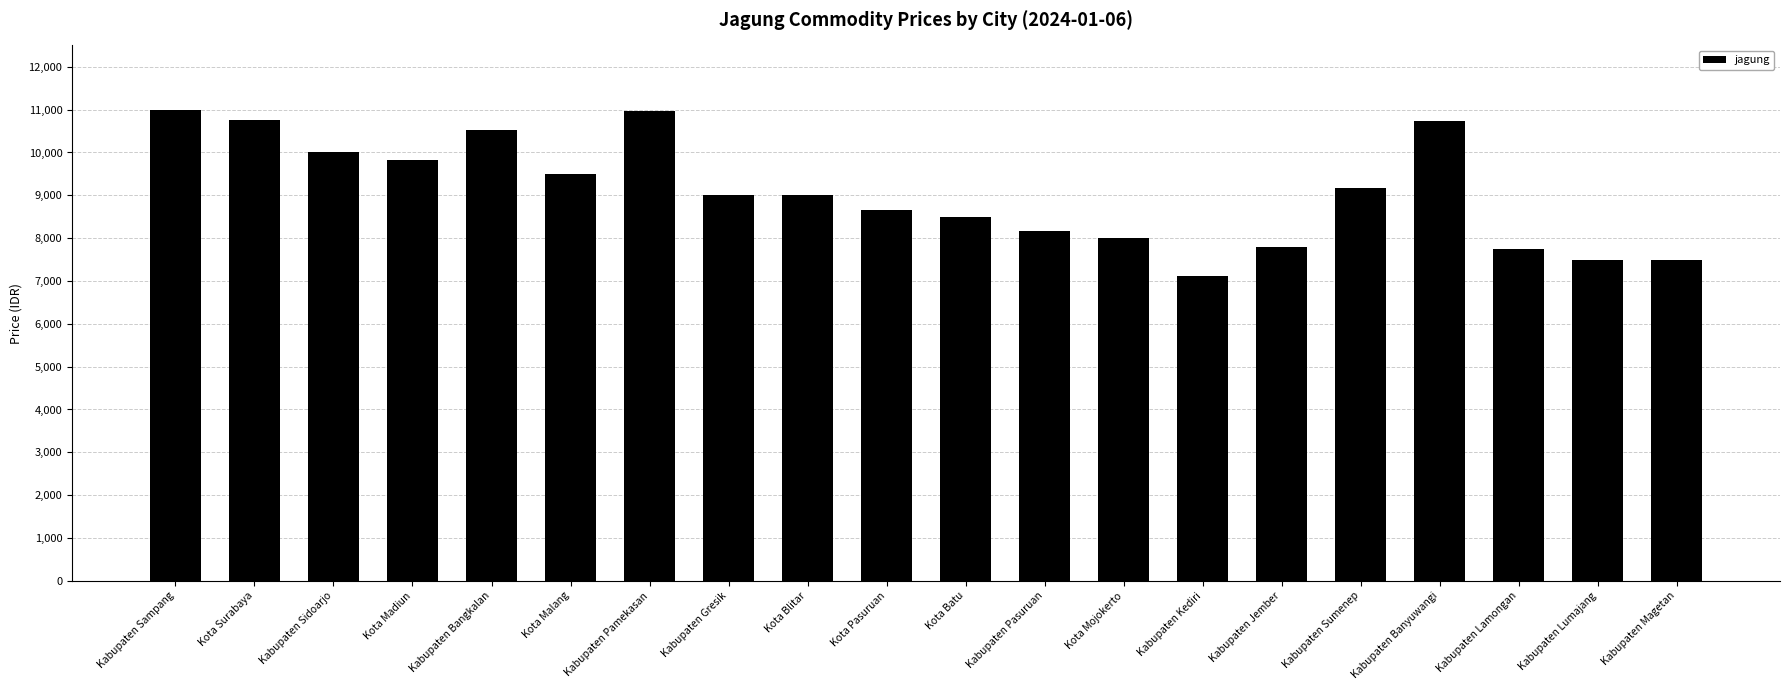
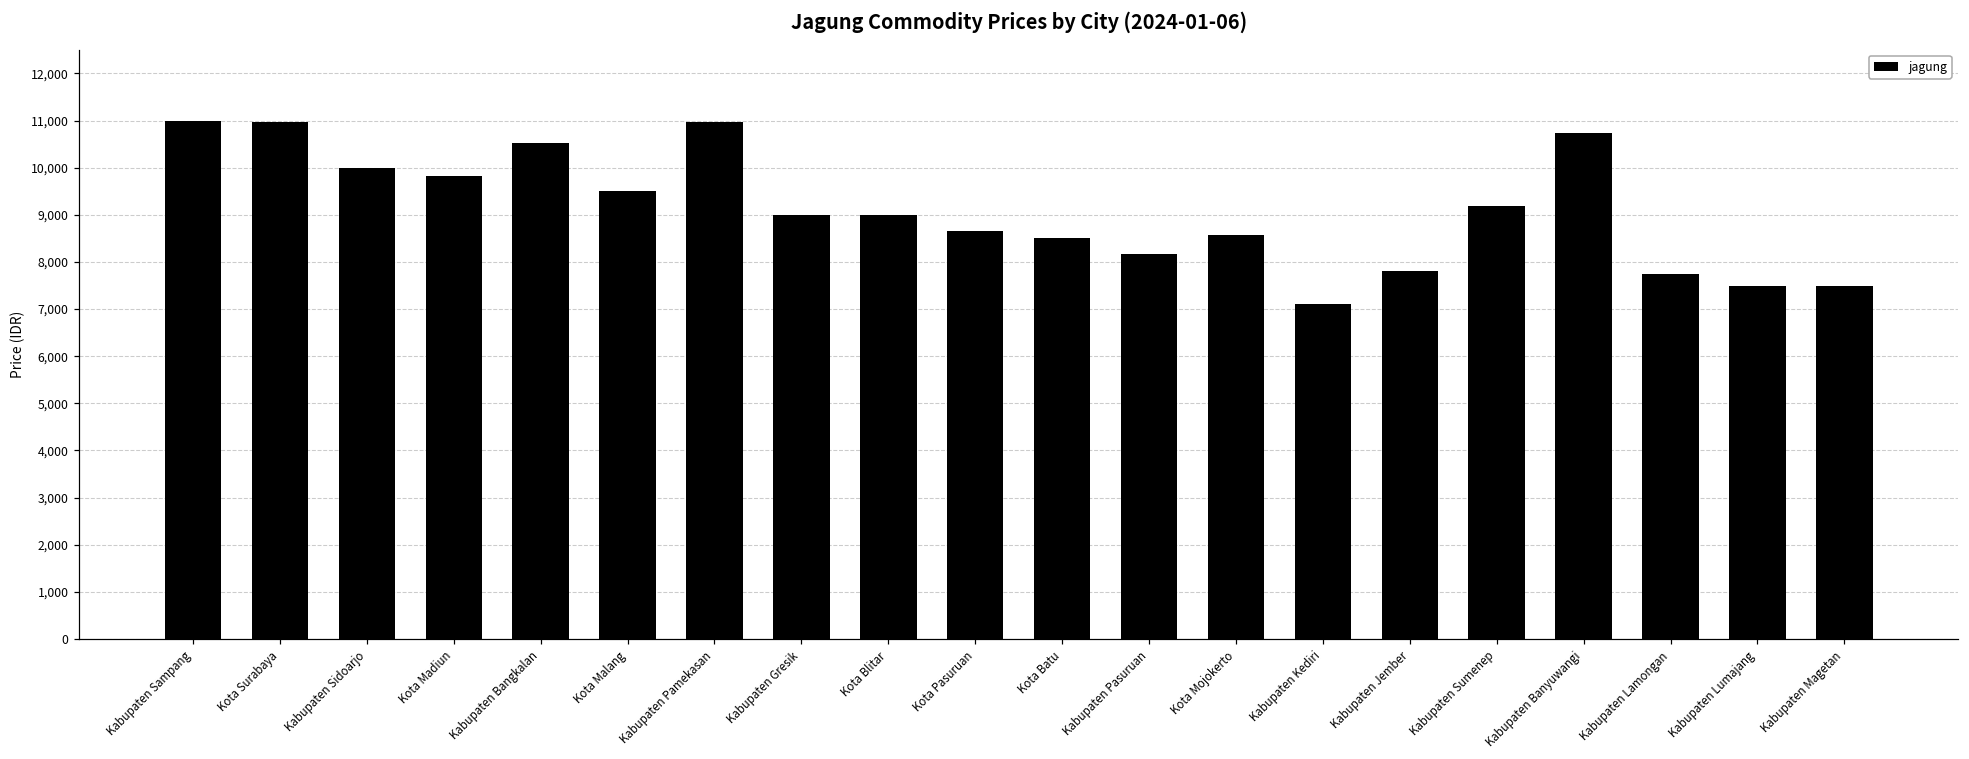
Kota Surabaya: 10,800 -> 11,000
Kota Mojokerto: 8,000 -> 8,600
